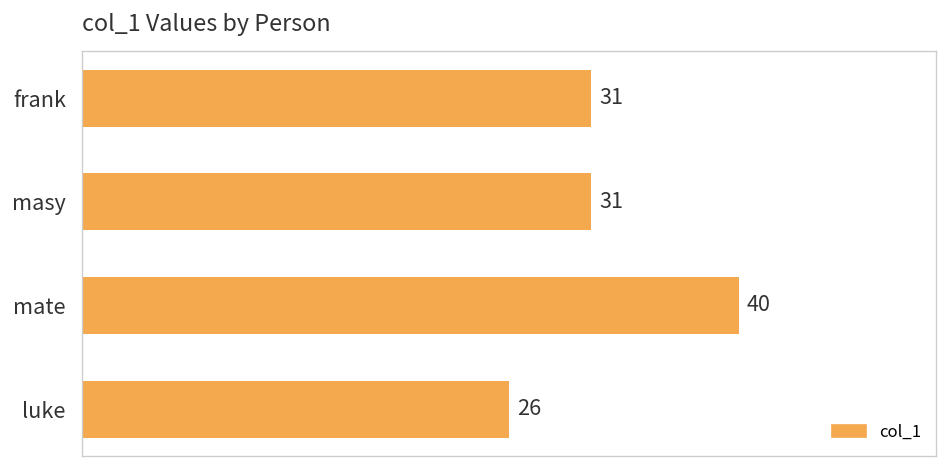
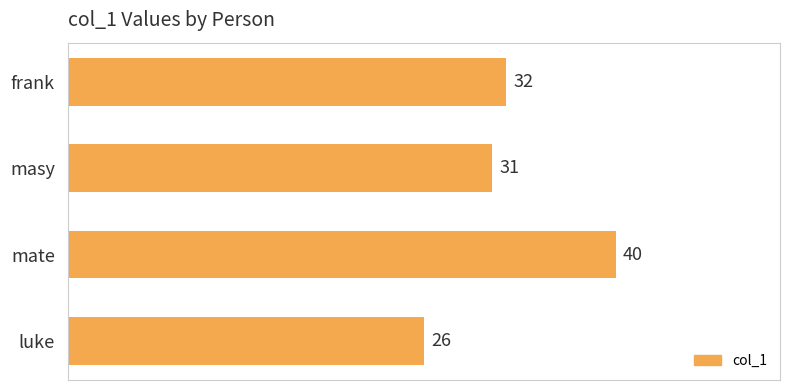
frank: 31 -> 32
